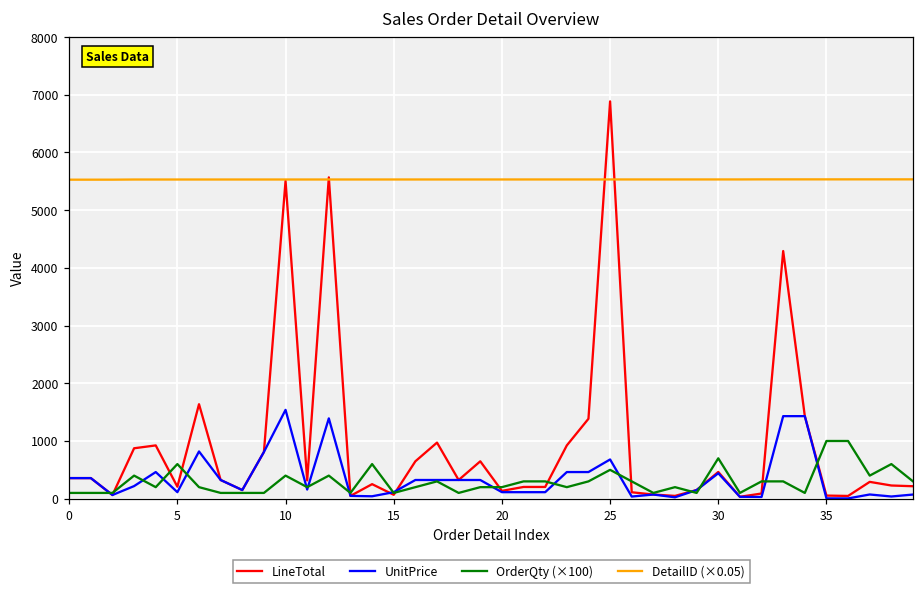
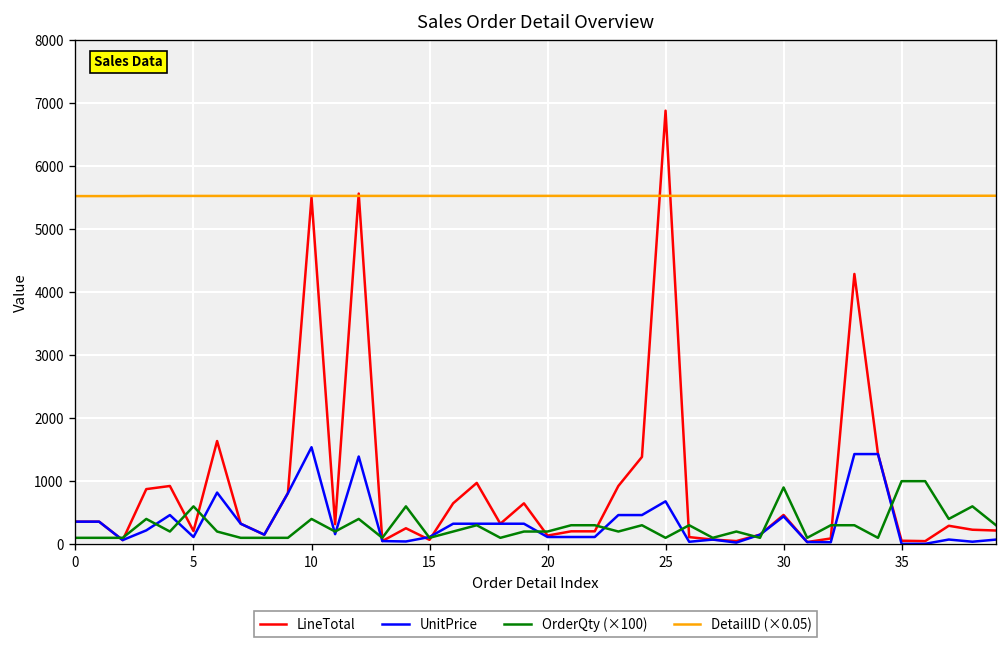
OrderQty (×100), 25: 500 -> 100
OrderQty (×100), 30: 700 -> 900
